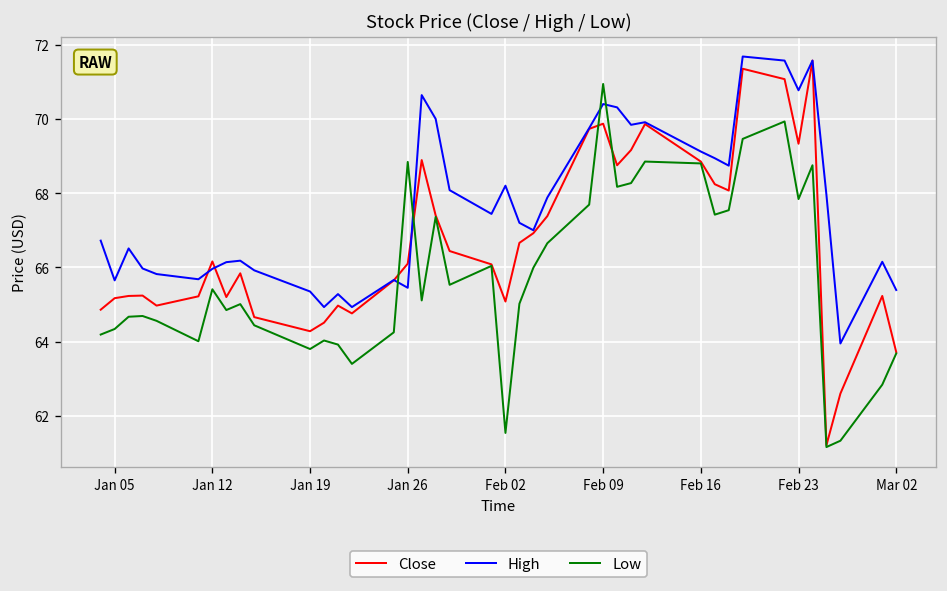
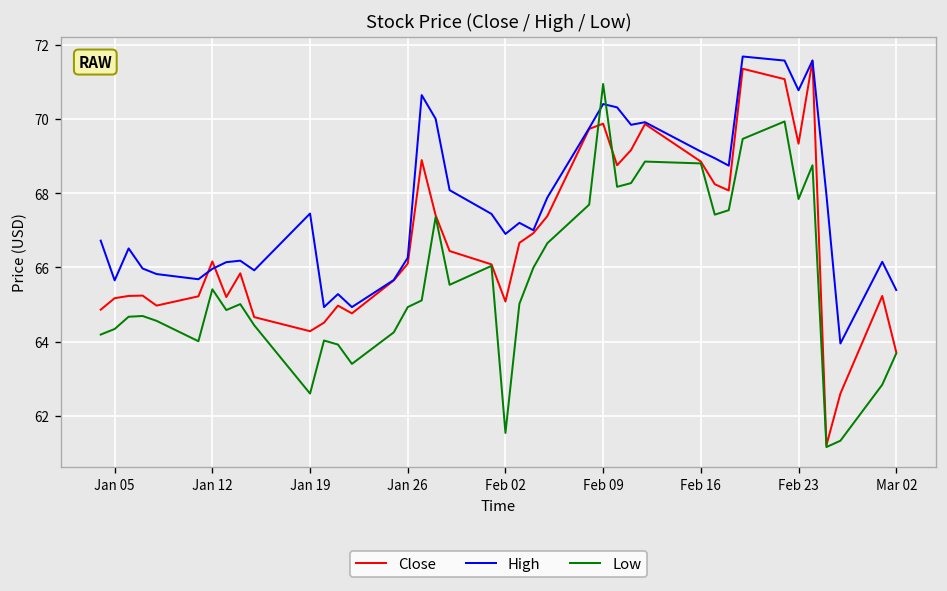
High, Jan 19: 65.4 -> 67.5
Low, Jan 19: 63.8 -> 62.6
High, Jan 26: 65.5 -> 66.3
Low, Jan 26: 68.8 -> 64.9
High, Feb 02: 68.2 -> 66.9
